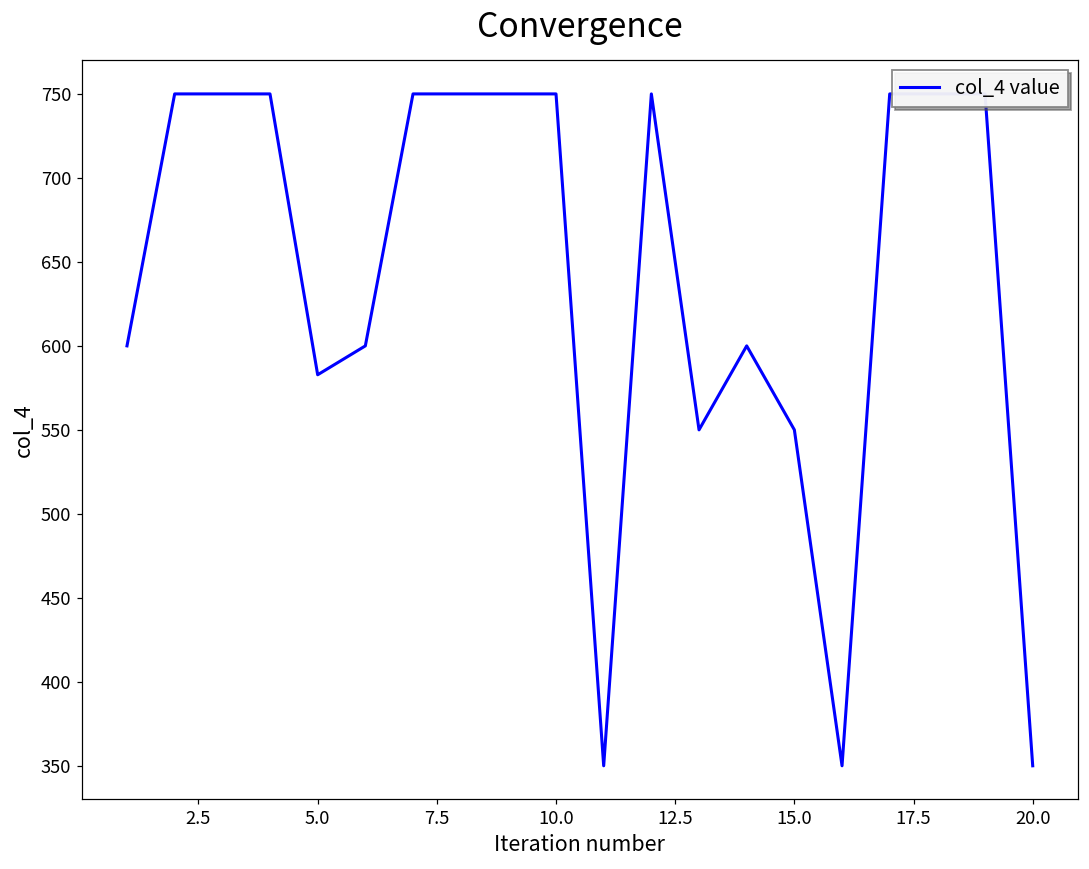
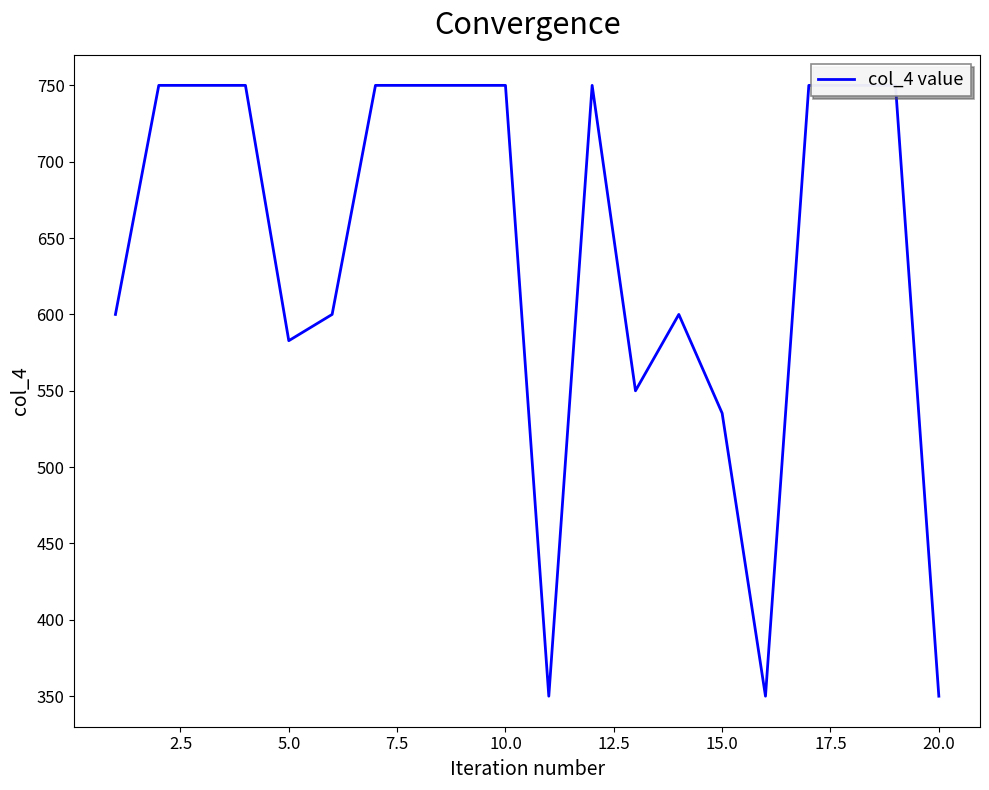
15.0: 550 -> 535
